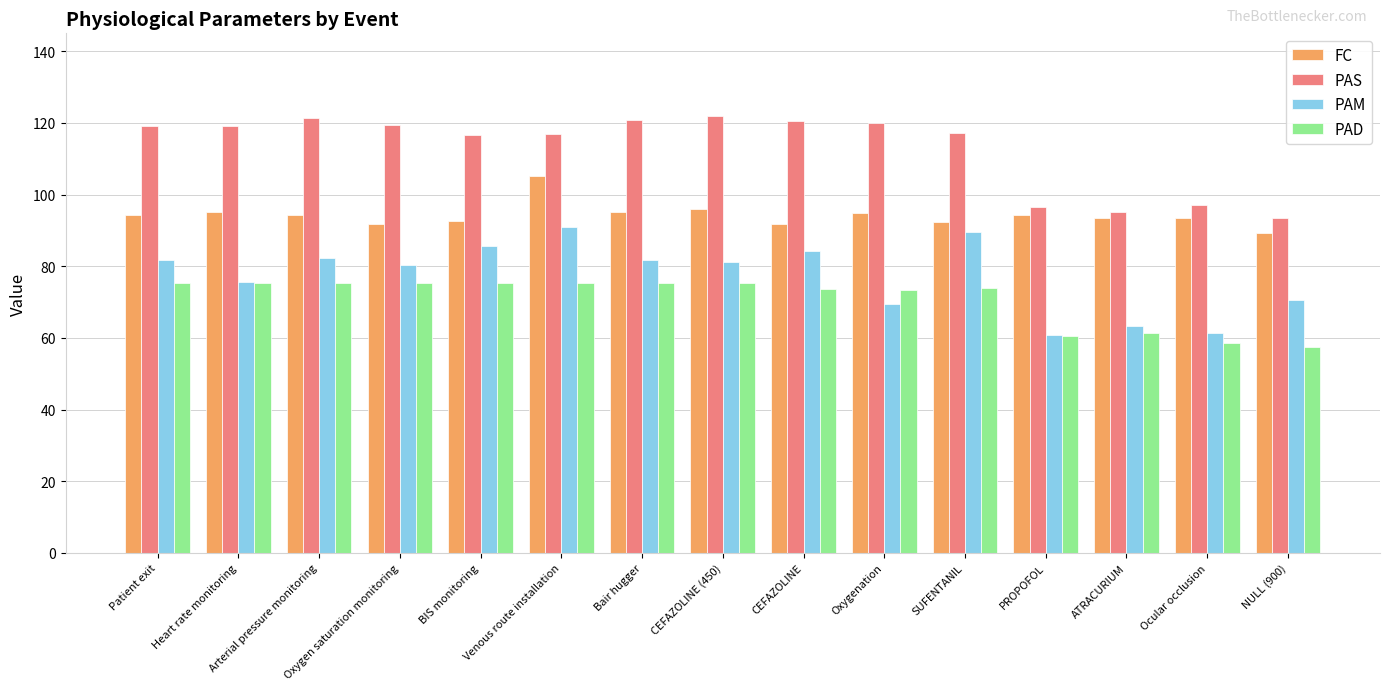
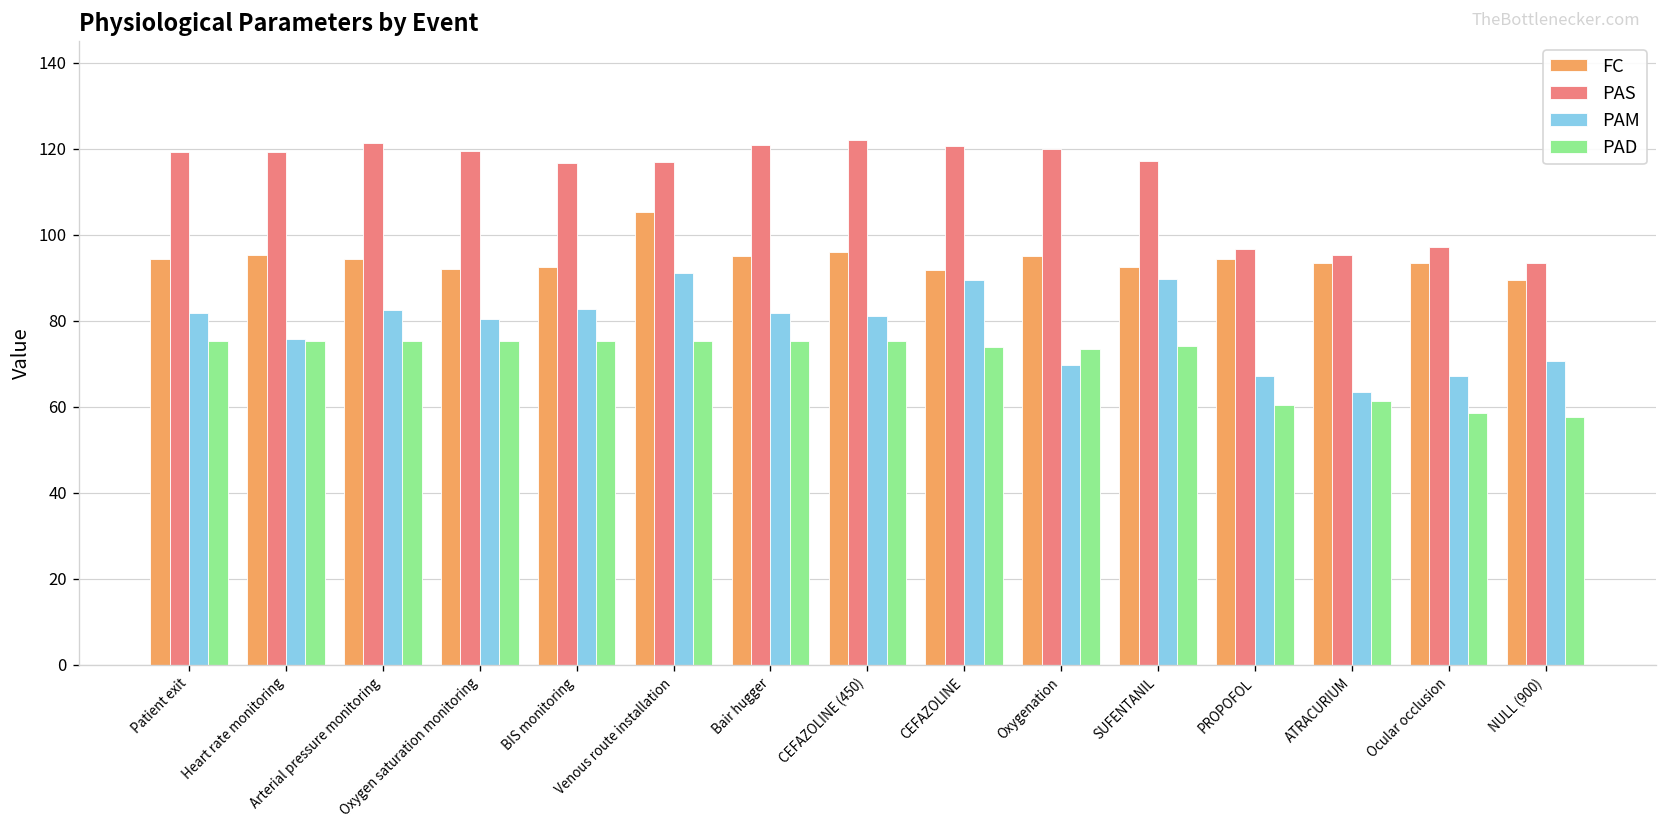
PAM, BIS monitoring: 86 -> 83
PAM, CEFAZOLINE: 84 -> 89
PAM, PROPOFOL: 61 -> 67
PAM, Ocular occlusion: 61 -> 67
